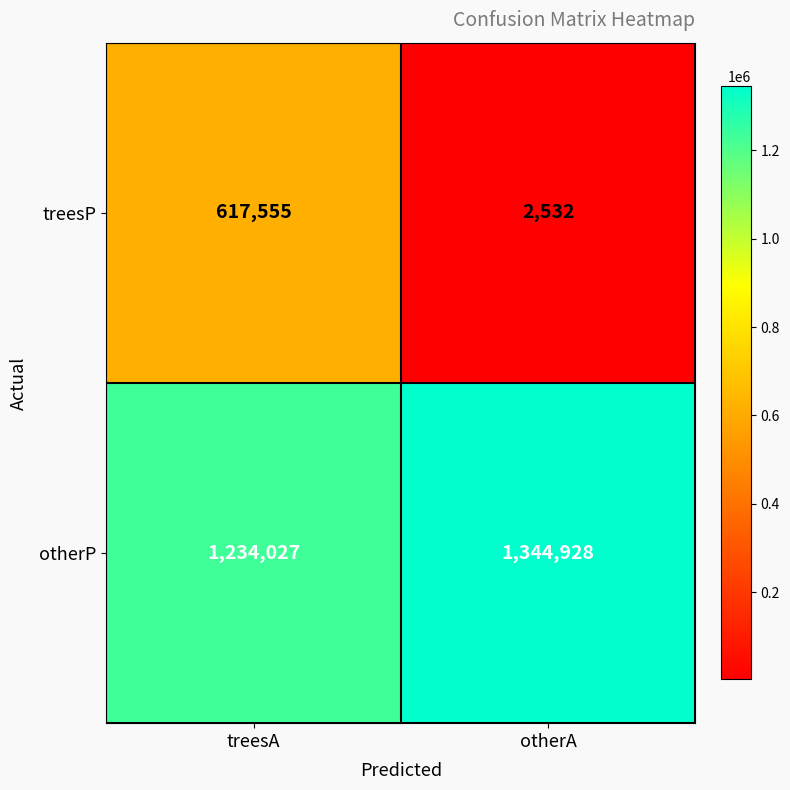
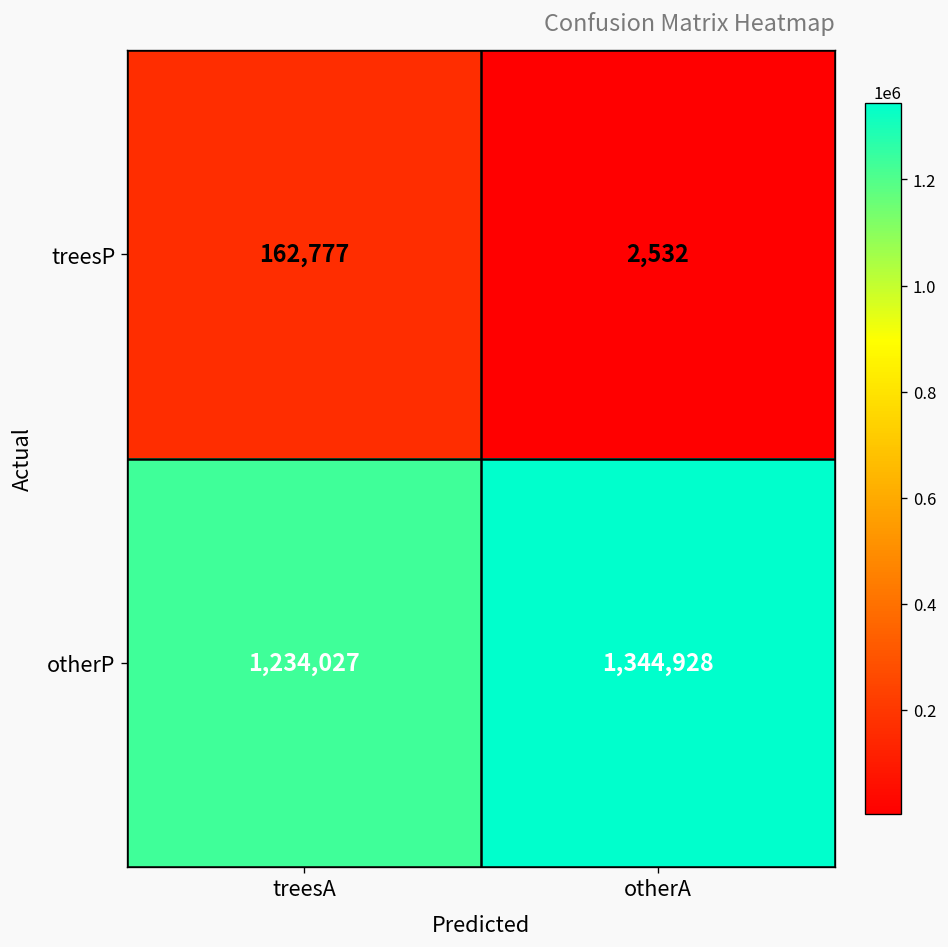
treesP, treesA: 617,555 -> 162,777
